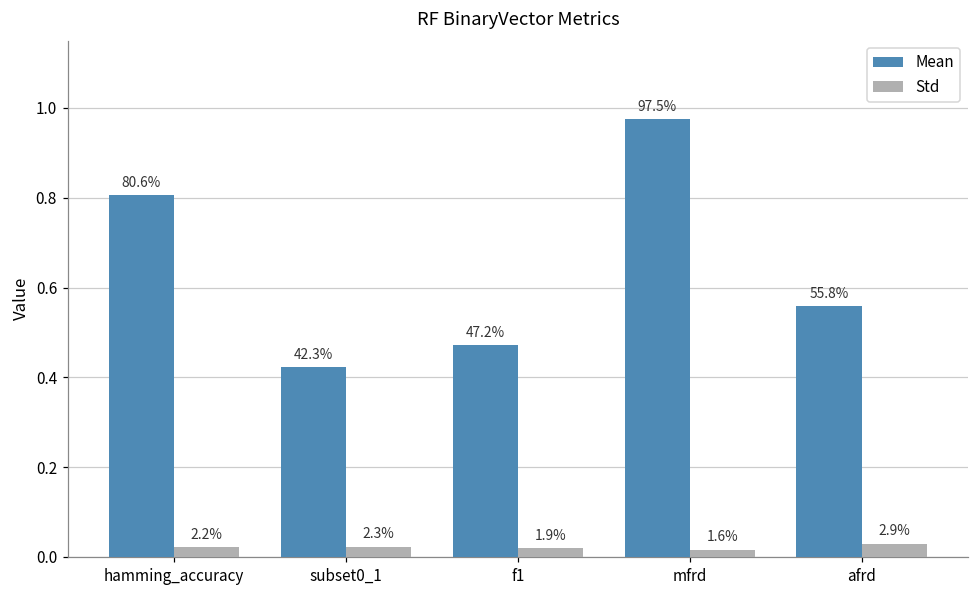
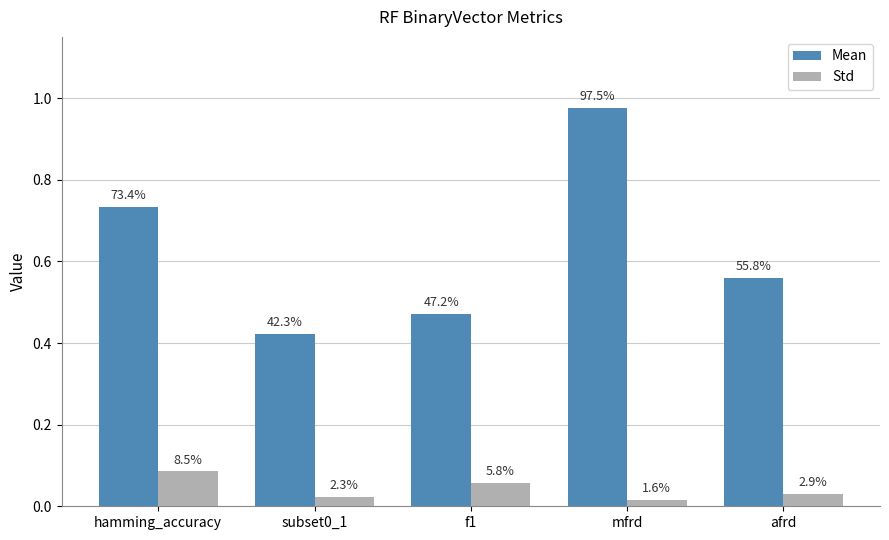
Mean, hamming_accuracy: 80.6% -> 73.4%
Std, hamming_accuracy: 2.2% -> 8.5%
Std, f1: 1.9% -> 5.8%
